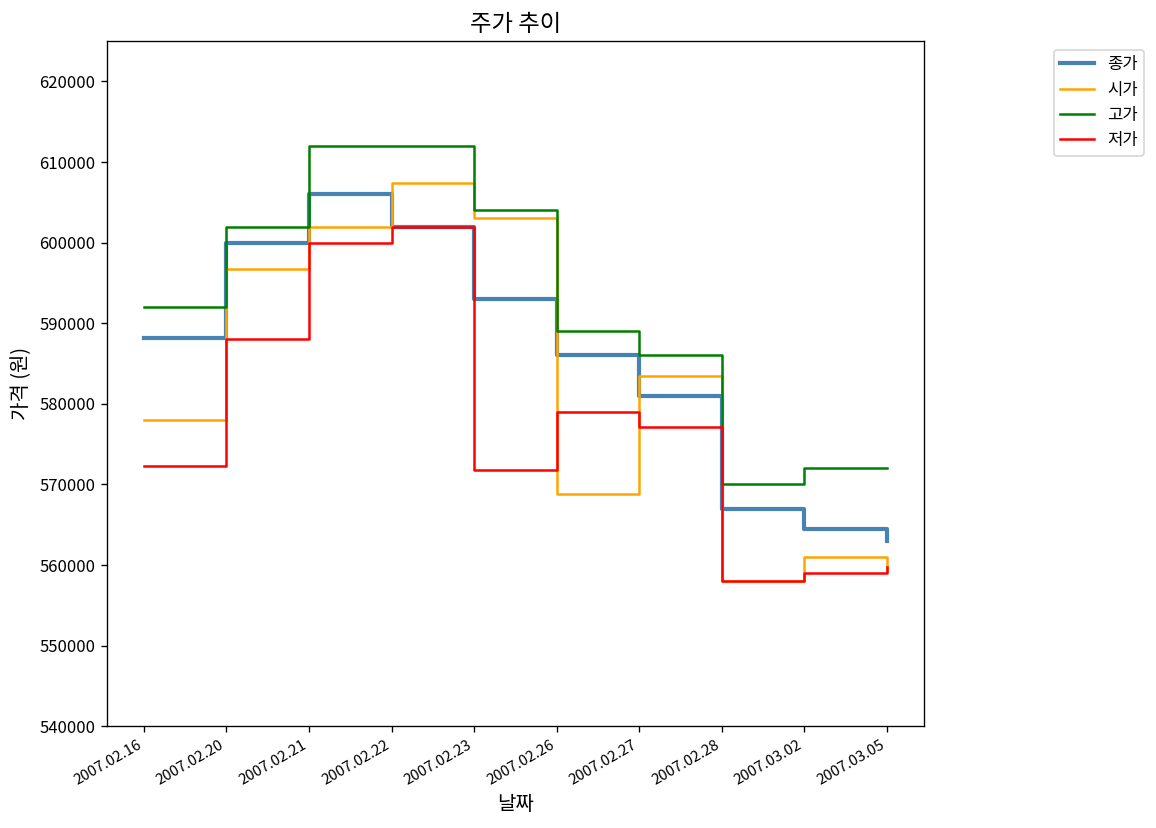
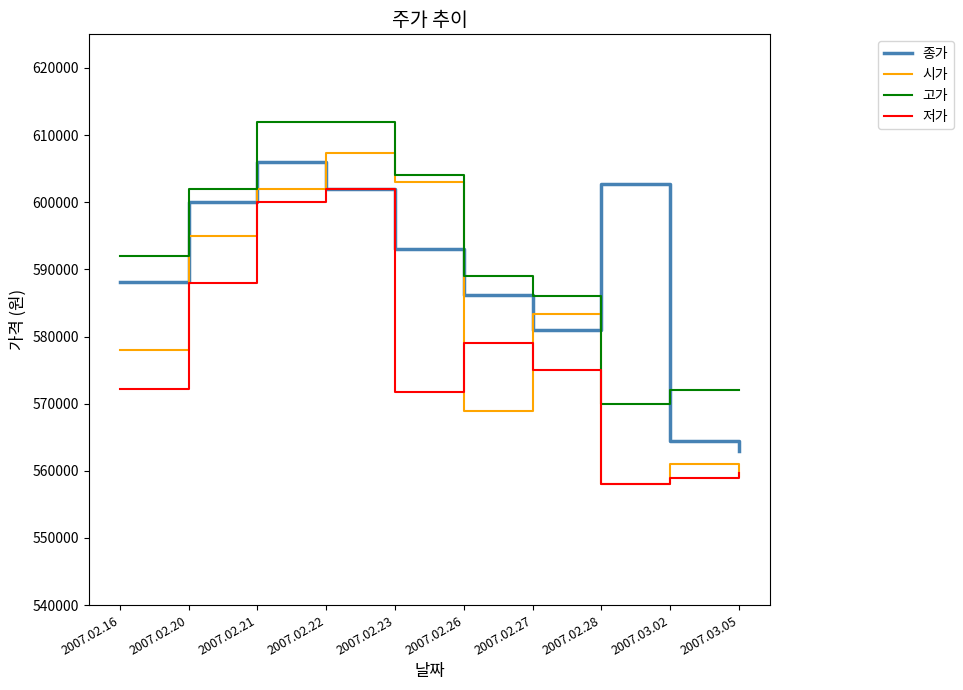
시가, 2007.02.20: 597000 -> 595000
저가, 2007.02.27: 577000 -> 575000
종가, 2007.02.28: 567000 -> 603000
